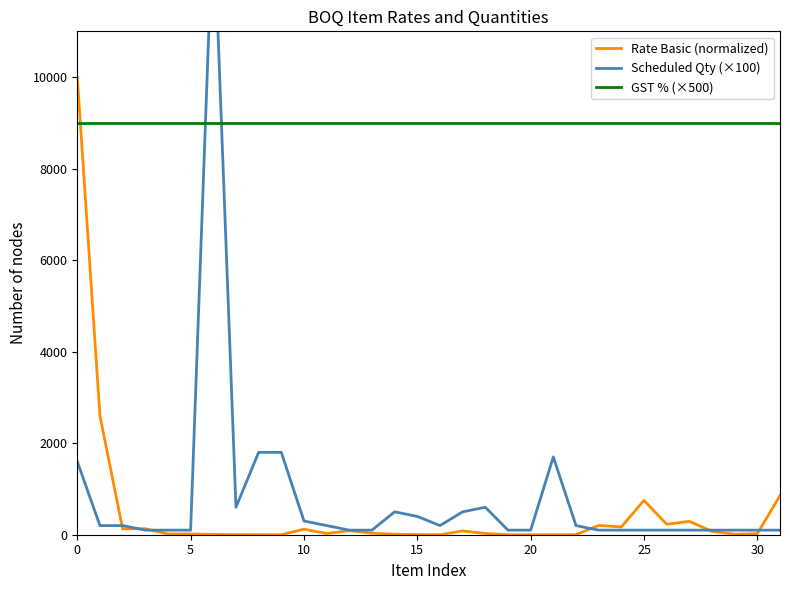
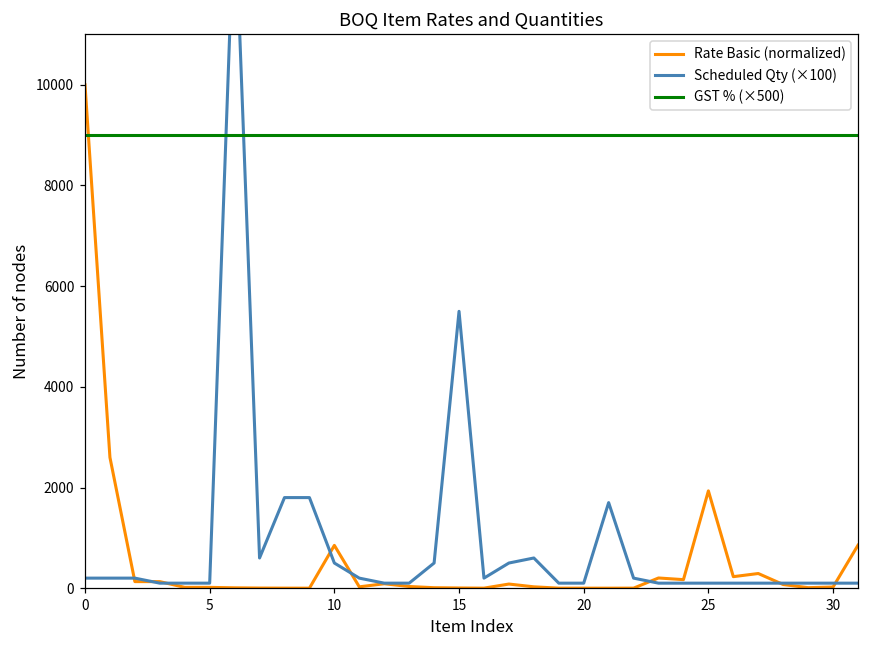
Scheduled Qty (×100), 0: 1600 -> 200
Rate Basic (normalized), 10: 100 -> 900
Scheduled Qty (×100), 10: 300 -> 500
Scheduled Qty (×100), 15: 400 -> 5500
Rate Basic (normalized), 25: 800 -> 1900
